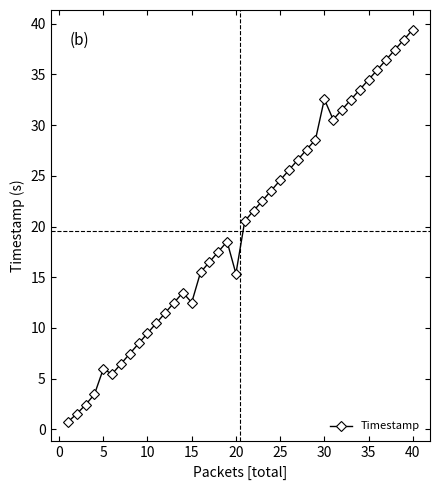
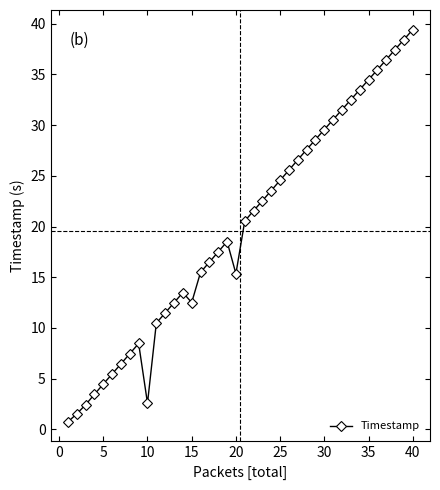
5: 5.9 -> 4.5
10: 9.5 -> 2.6
30: 32.6 -> 29.6
